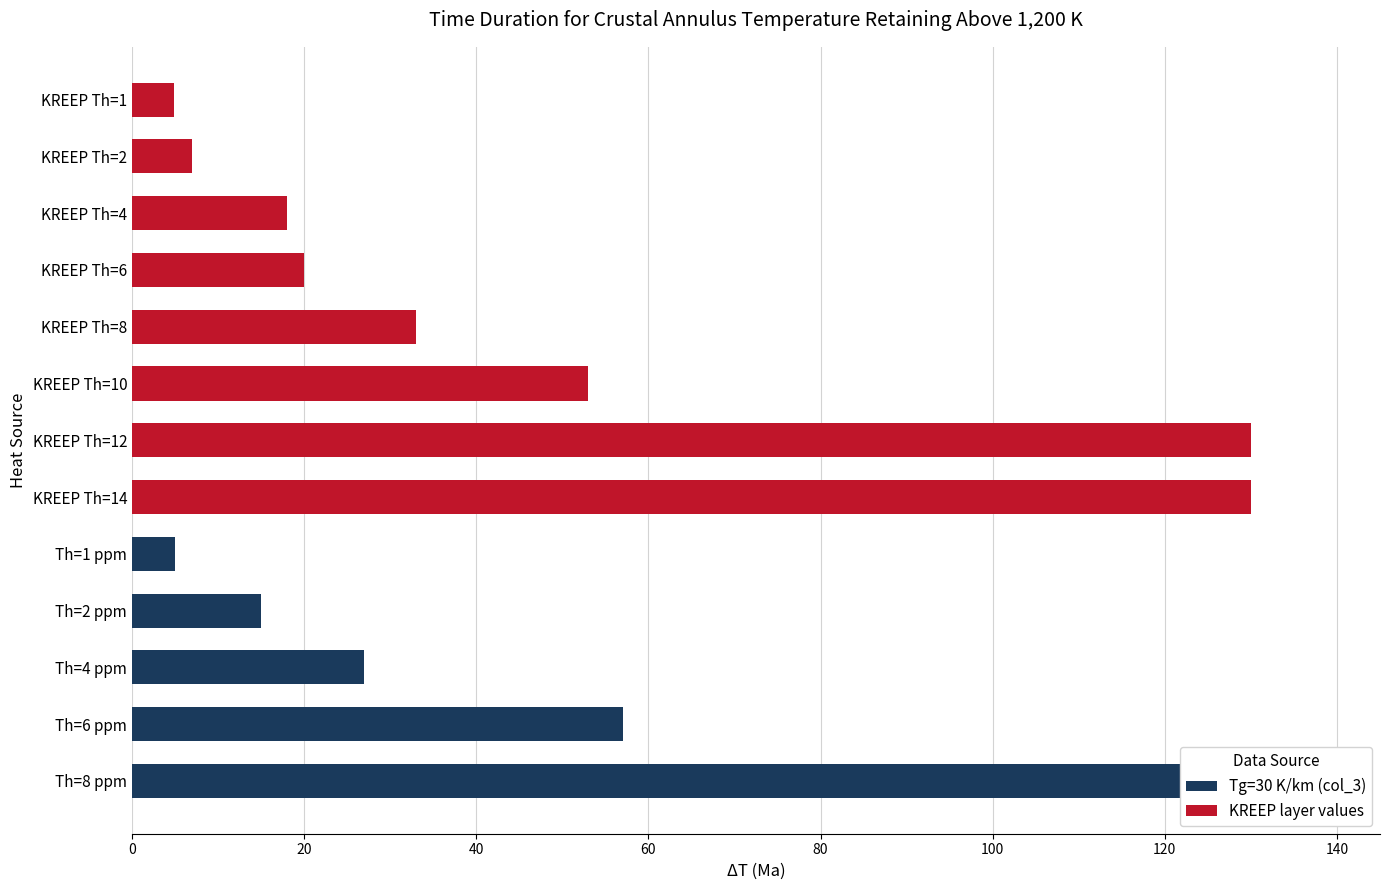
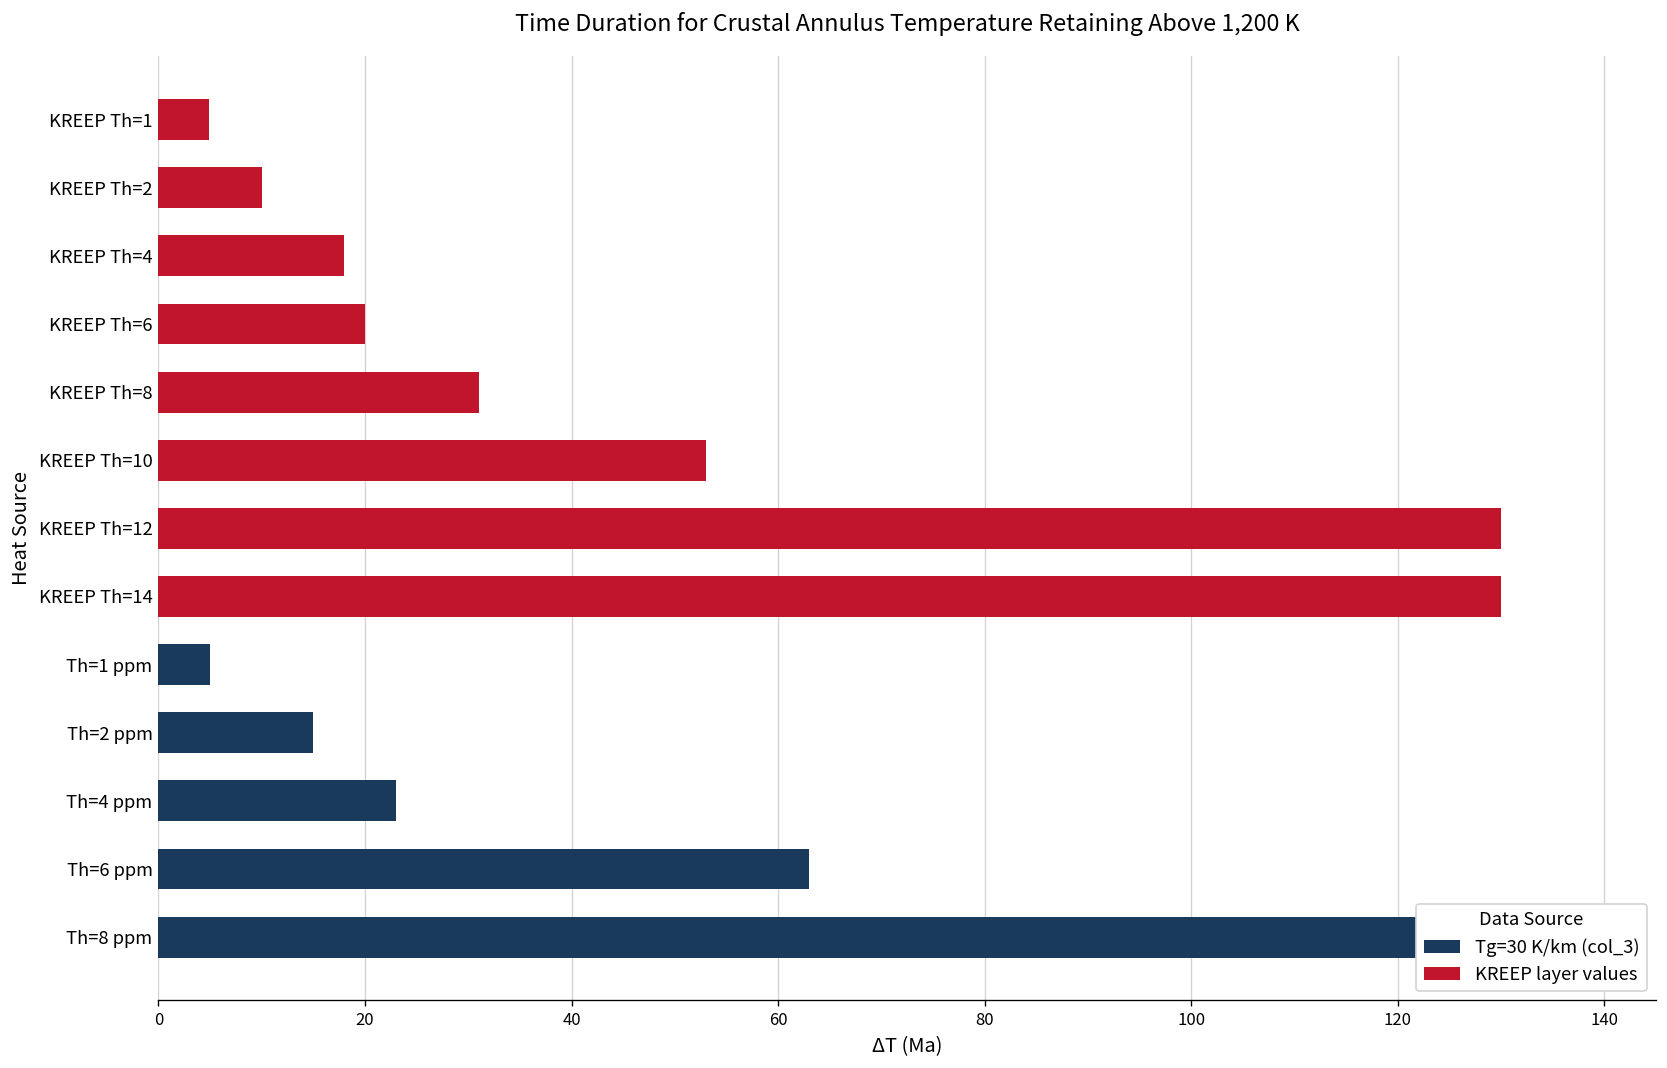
KREEP layer values, KREEP Th=2: 7 -> 10
KREEP layer values, KREEP Th=8: 33 -> 31
Tg=30 K/km (col_3), Th=4 ppm: 27 -> 23
Tg=30 K/km (col_3), Th=6 ppm: 57 -> 63
